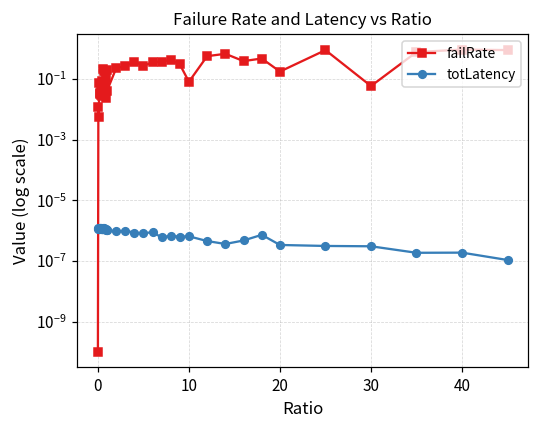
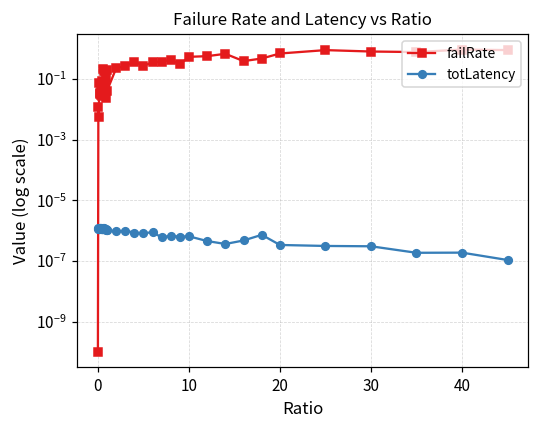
failRate, 10: 0.08 -> 0.5
failRate, 20: 0.2 -> 0.7
failRate, 30: 0.06 -> 0.8
